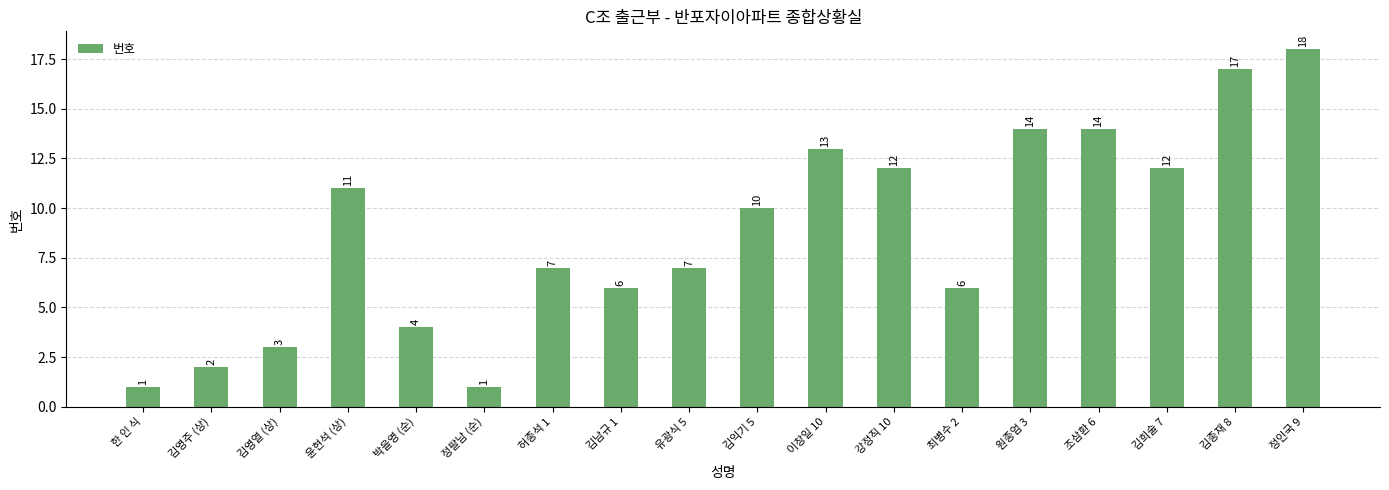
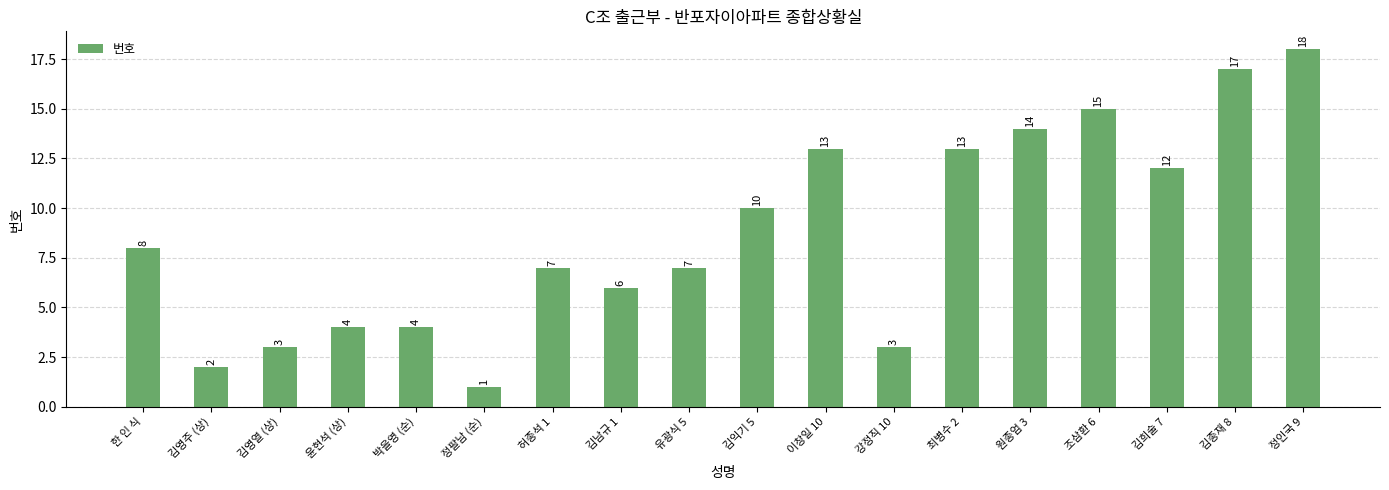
한 인 식: 1 -> 8
윤현석 (상): 11 -> 4
강정직 10: 12 -> 3
최병수 2: 6 -> 13
조삼환 6: 14 -> 15
